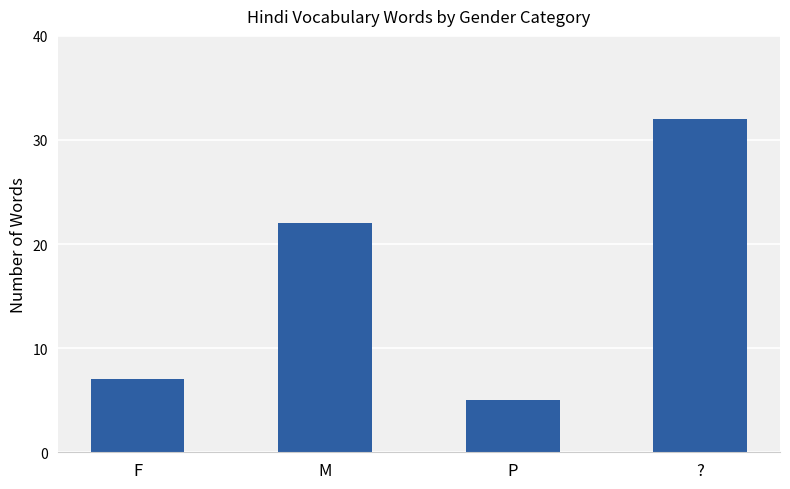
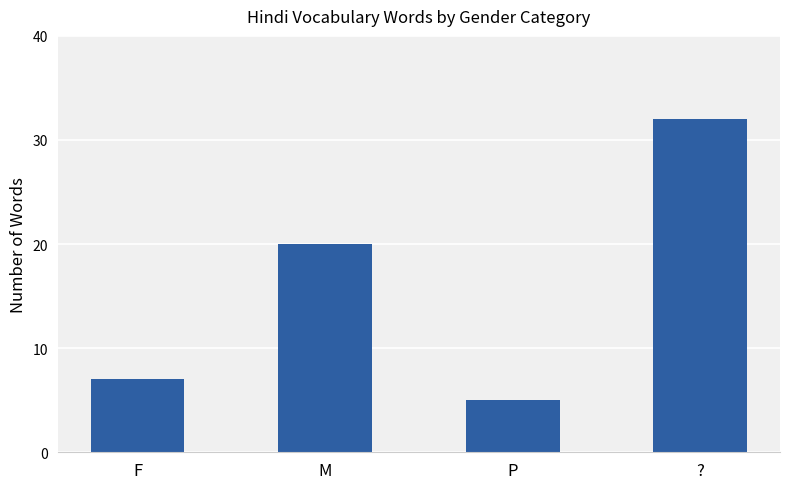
M: 22 -> 20
